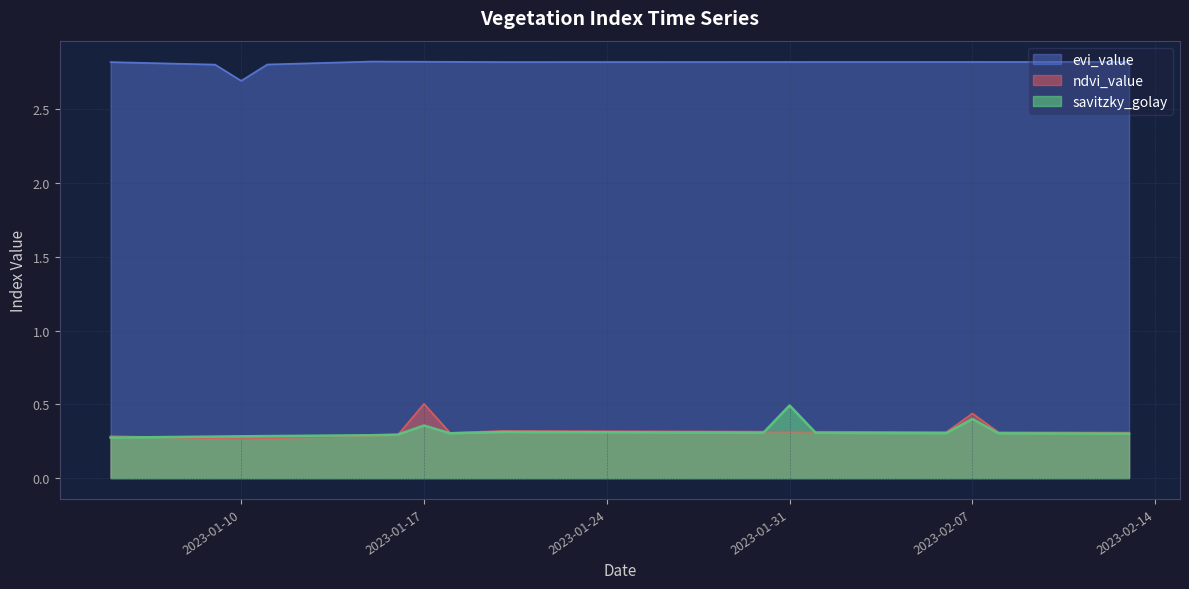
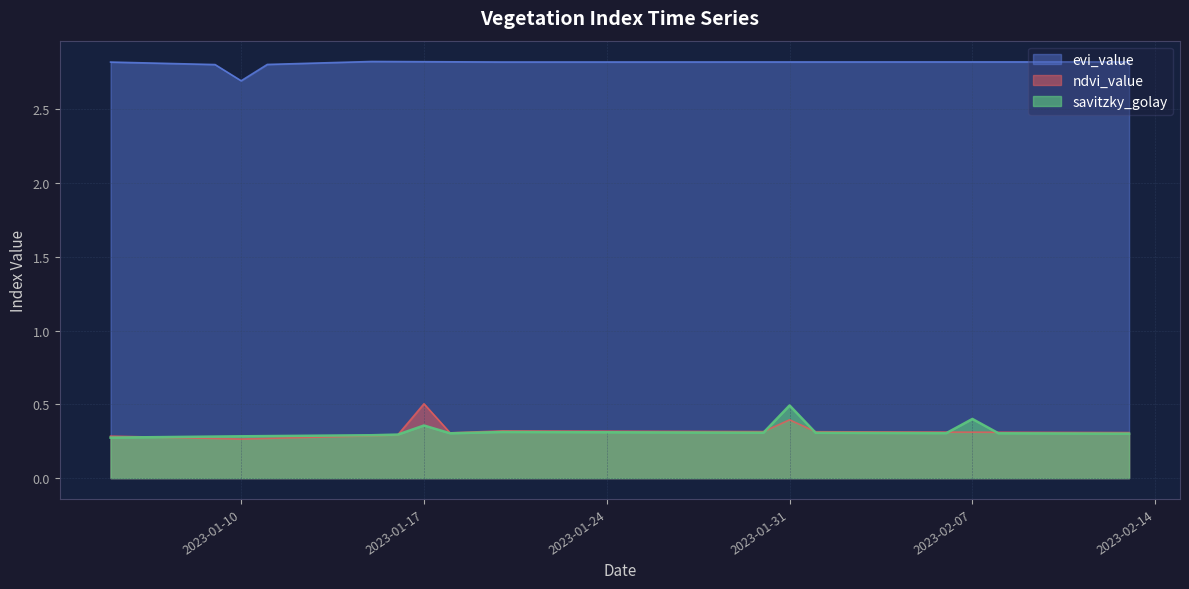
ndvi_value, 2023-01-31: 0.31 -> 0.40
ndvi_value, 2023-02-07: 0.44 -> 0.31
